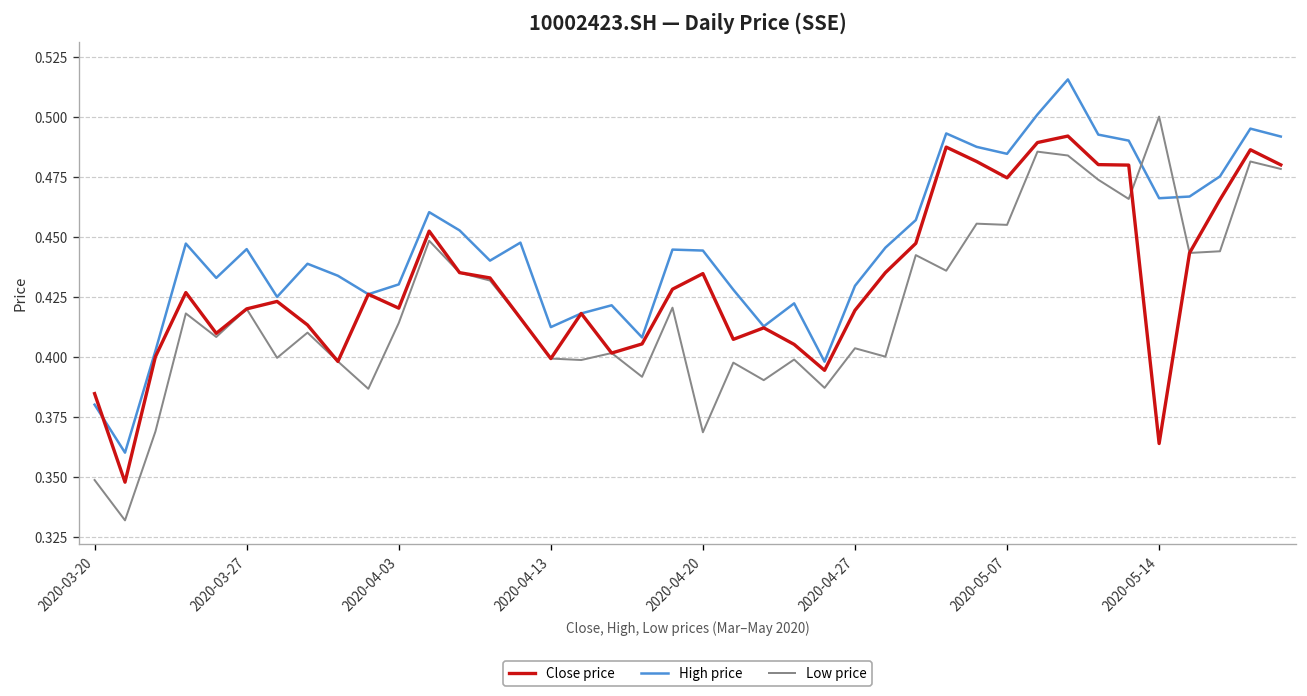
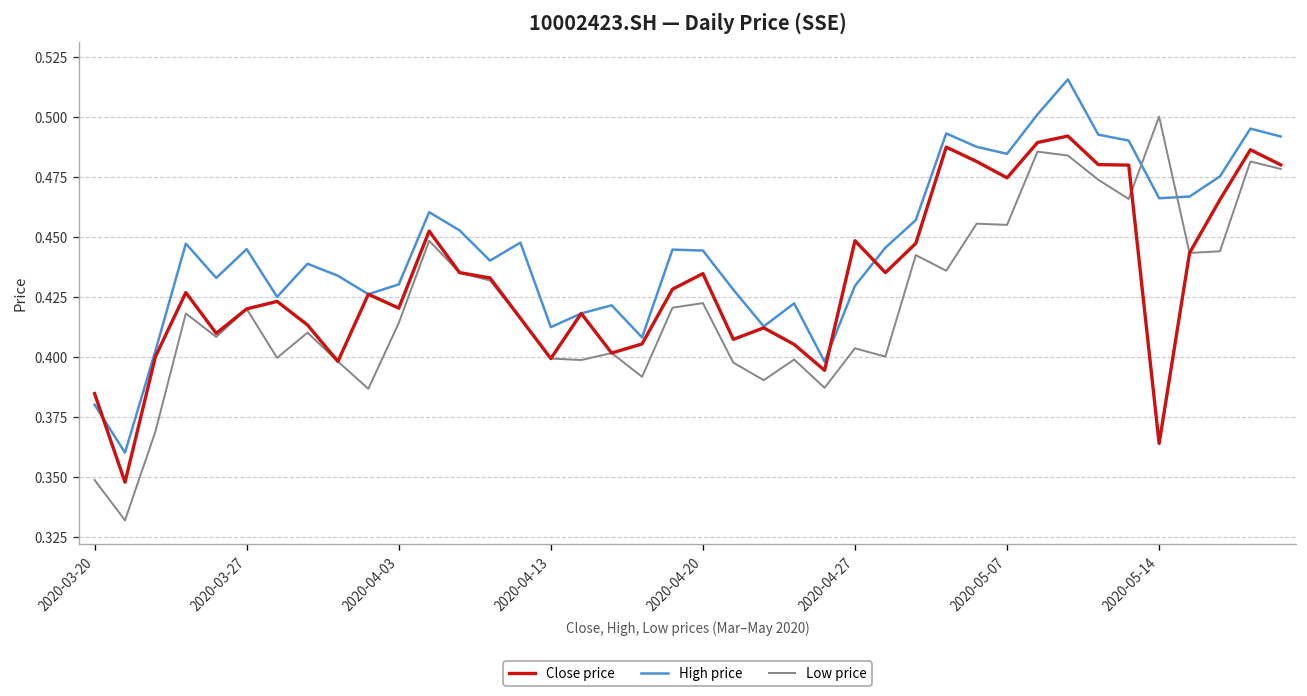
Low price, 2020-04-20: 0.369 -> 0.422
Close price, 2020-04-27: 0.419 -> 0.448
